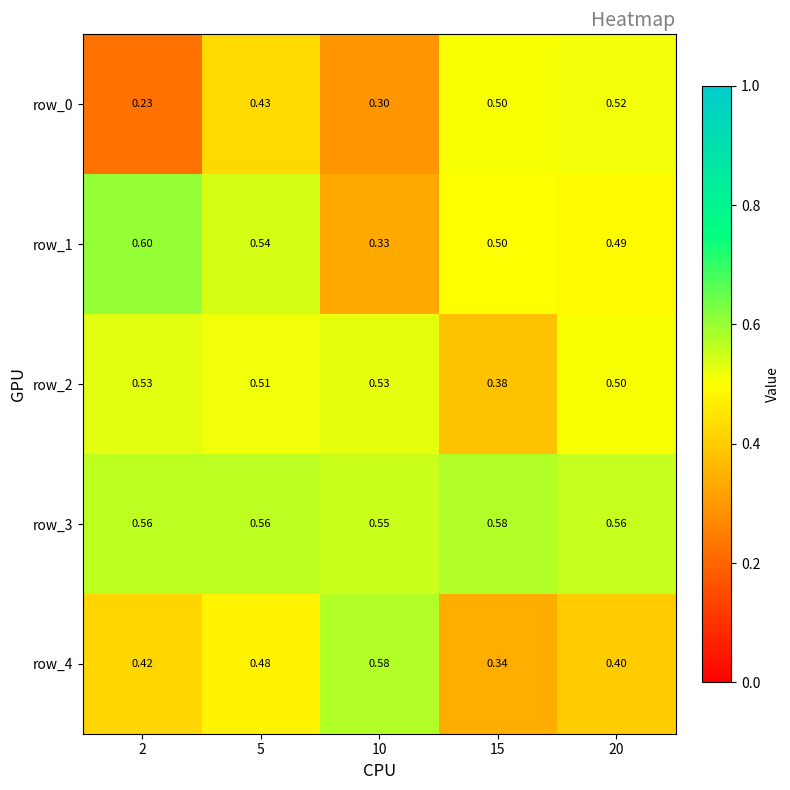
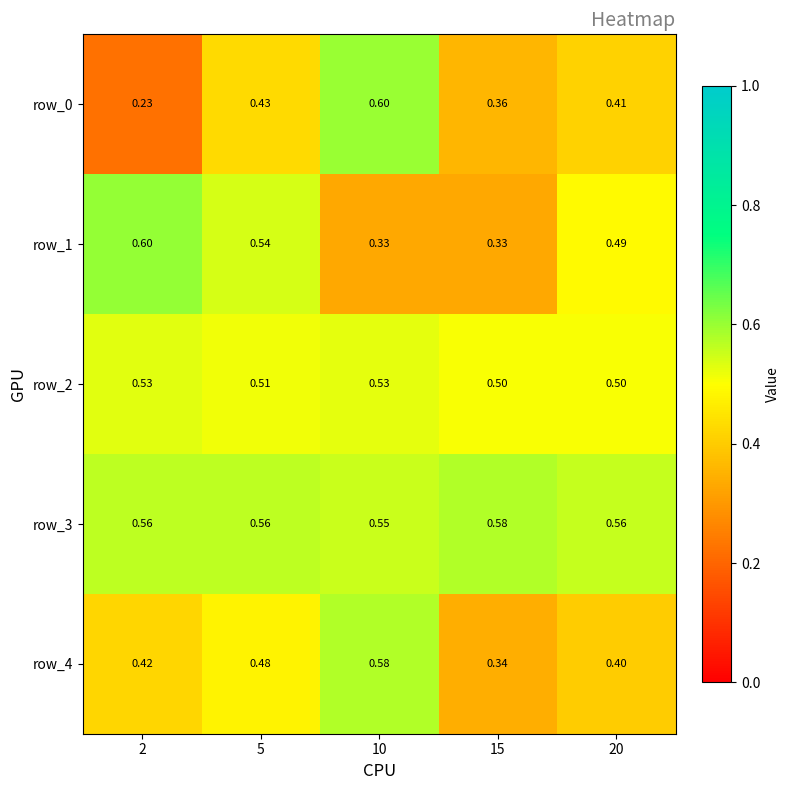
row_0, 10: 0.30 -> 0.60
row_0, 15: 0.50 -> 0.36
row_0, 20: 0.52 -> 0.41
row_1, 15: 0.50 -> 0.33
row_2, 15: 0.38 -> 0.50
